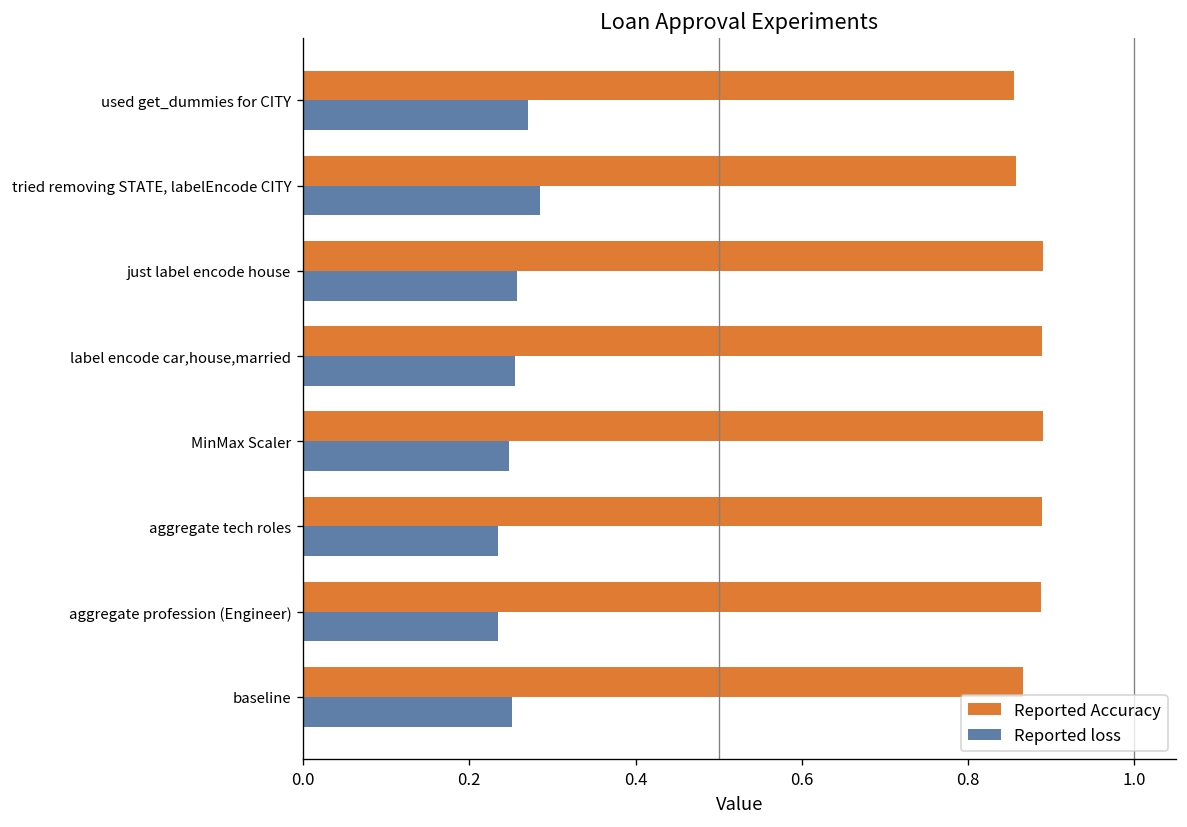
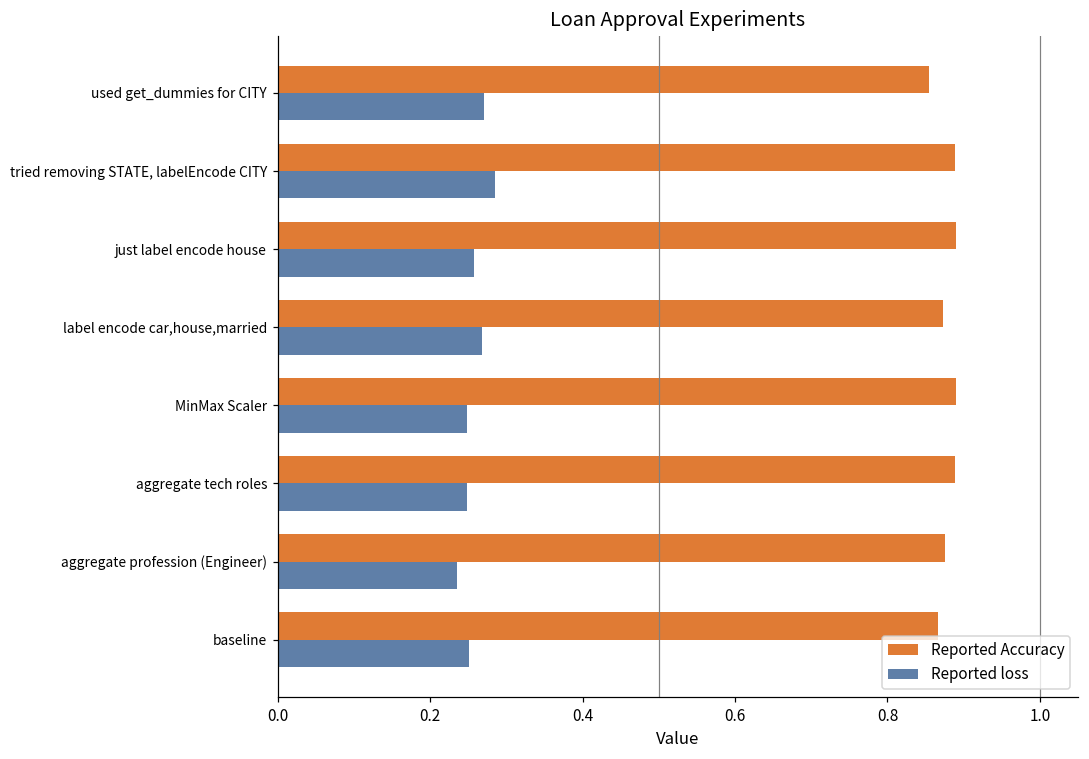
Reported Accuracy, tried removing STATE, labelEncode CITY: 0.86 -> 0.89
Reported Accuracy, label encode car,house,married: 0.89 -> 0.87
Reported loss, label encode car,house,married: 0.26 -> 0.27
Reported loss, aggregate tech roles: 0.23 -> 0.25
Reported Accuracy, aggregate profession (Engineer): 0.89 -> 0.88
